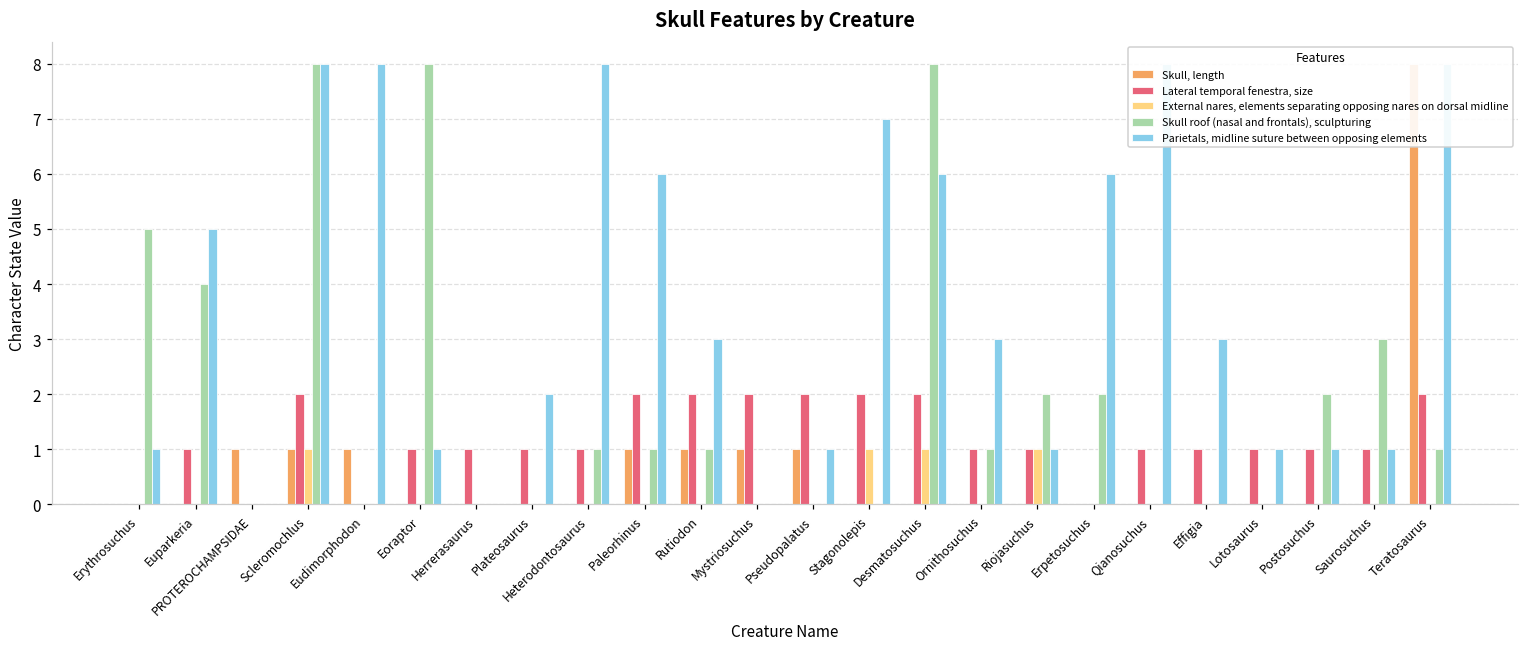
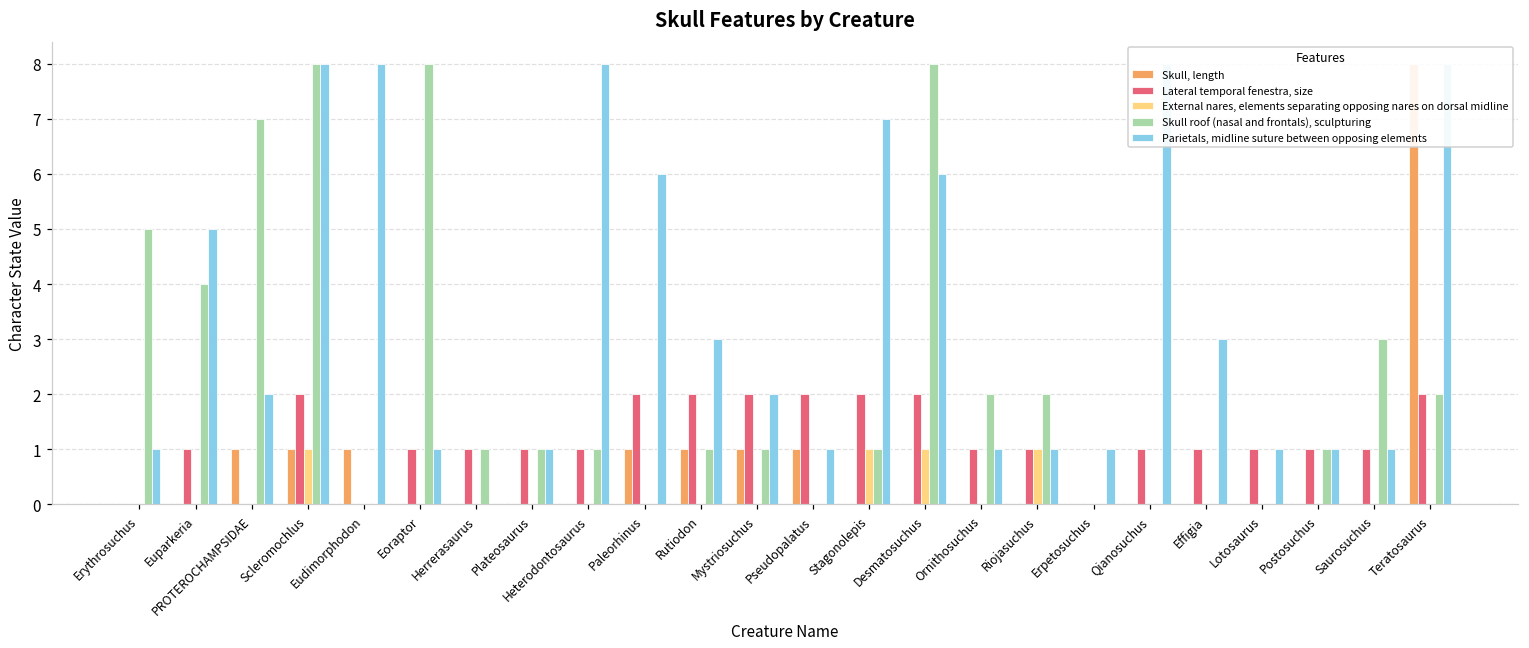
Skull roof (nasal and frontals), sculpturing, PROTEROCHAMPSIDAE: 0 -> 7
Parietals, midline suture between opposing elements, PROTEROCHAMPSIDAE: 0 -> 2
Skull roof (nasal and frontals), sculpturing, Herrerasaurus: 0 -> 1
Skull roof (nasal and frontals), sculpturing, Plateosaurus: 0 -> 1
Parietals, midline suture between opposing elements, Plateosaurus: 2 -> 1
Skull roof (nasal and frontals), sculpturing, Paleorhinus: 1 -> 0
Skull roof (nasal and frontals), sculpturing, Mystriosuchus: 0 -> 1
Parietals, midline suture between opposing elements, Mystriosuchus: 0 -> 2
Skull roof (nasal and frontals), sculpturing, Stagonolepis: 0 -> 1
Skull roof (nasal and frontals), sculpturing, Ornithosuchus: 1 -> 2
Parietals, midline suture between opposing elements, Ornithosuchus: 3 -> 1
Skull roof (nasal and frontals), sculpturing, Erpetosuchus: 2 -> 0
Parietals, midline suture between opposing elements, Erpetosuchus: 6 -> 1
Skull roof (nasal and frontals), sculpturing, Postosuchus: 2 -> 1
Skull roof (nasal and frontals), sculpturing, Teratosaurus: 1 -> 2
